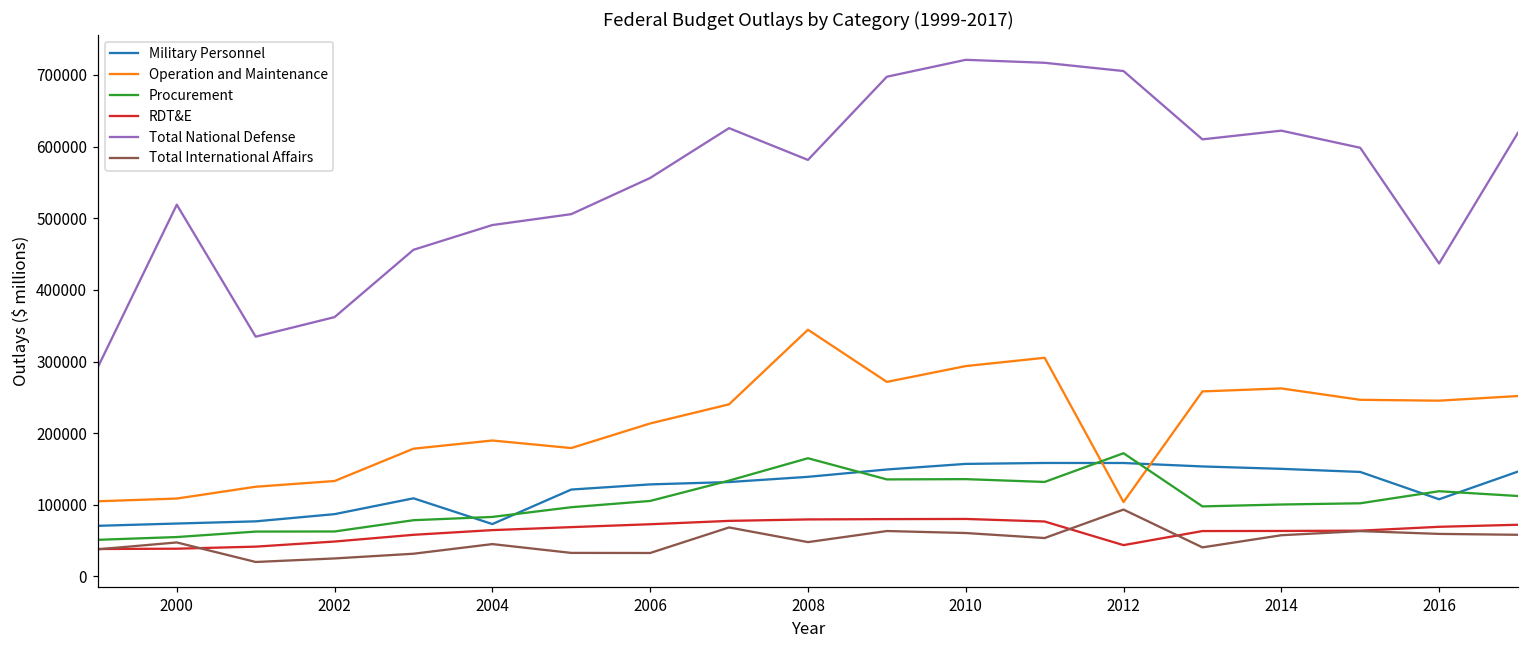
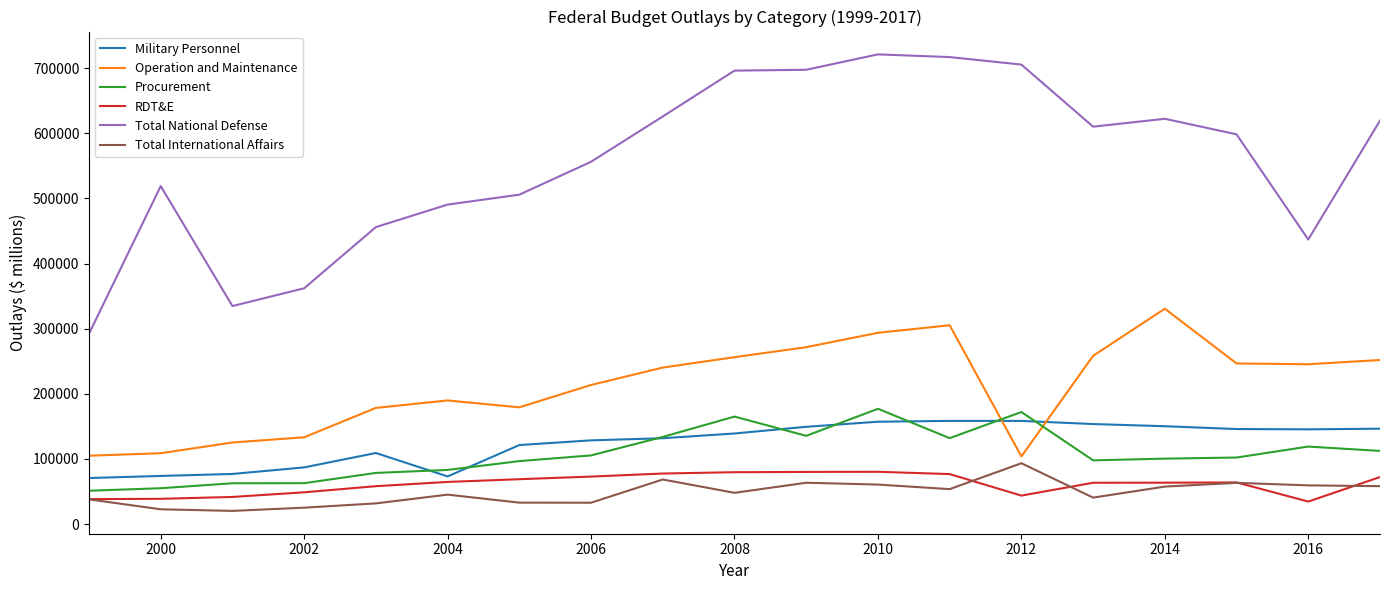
Total International Affairs, 2000: 50000 -> 20000
Operation and Maintenance, 2008: 340000 -> 260000
Total National Defense, 2008: 580000 -> 700000
Procurement, 2010: 140000 -> 180000
Operation and Maintenance, 2014: 260000 -> 330000
Military Personnel, 2016: 110000 -> 150000
RDT&E, 2016: 70000 -> 30000
